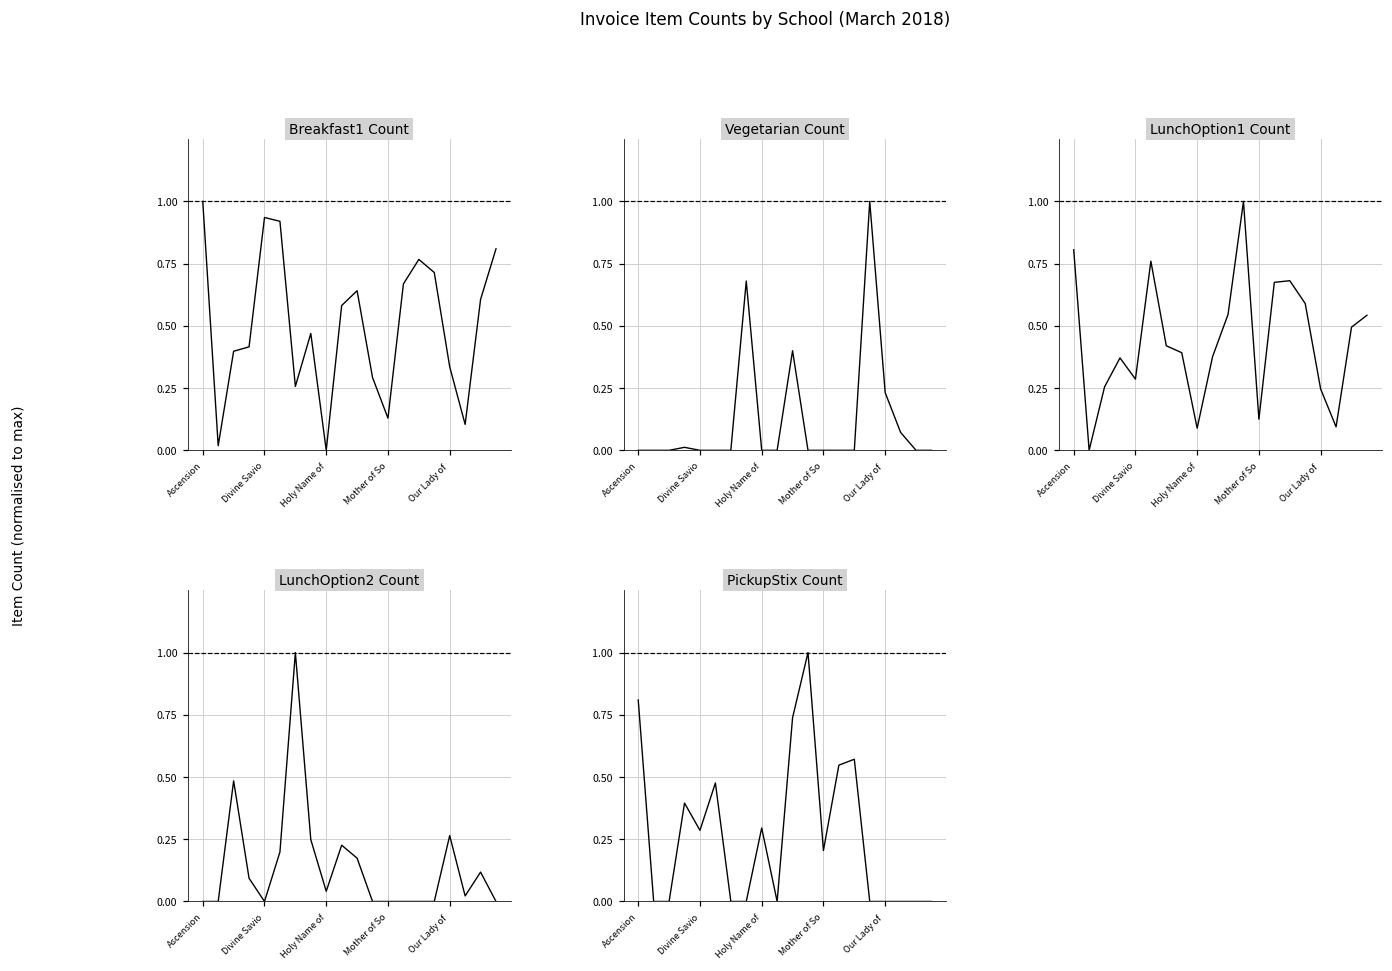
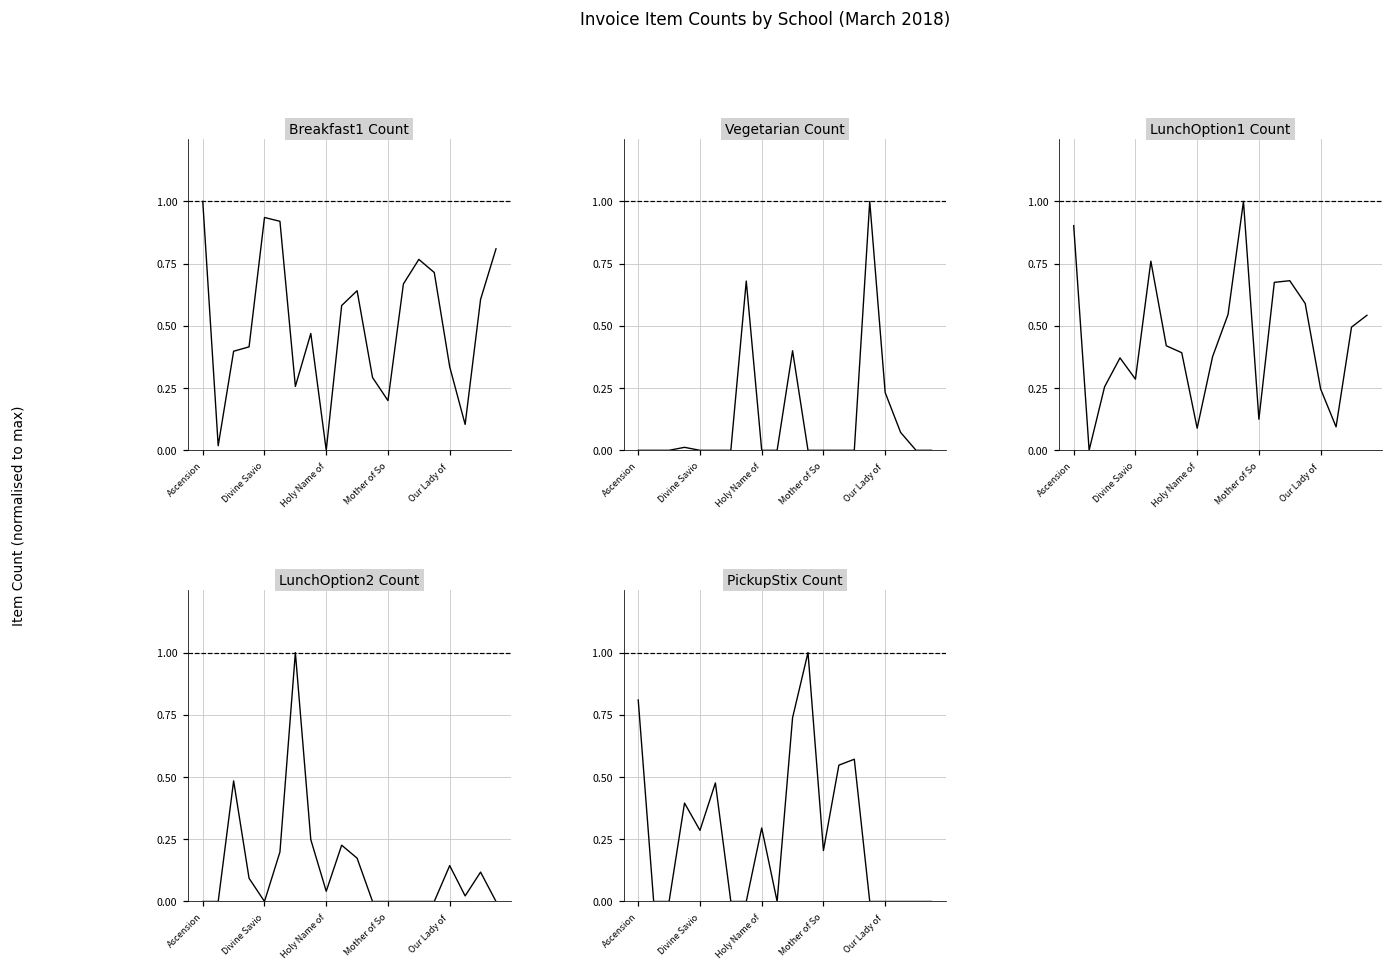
Breakfast1 Count, Mother of So: 0.13 -> 0.20
LunchOption1 Count, Ascension: 0.81 -> 0.90
LunchOption2 Count, Our Lady of: 0.26 -> 0.14
